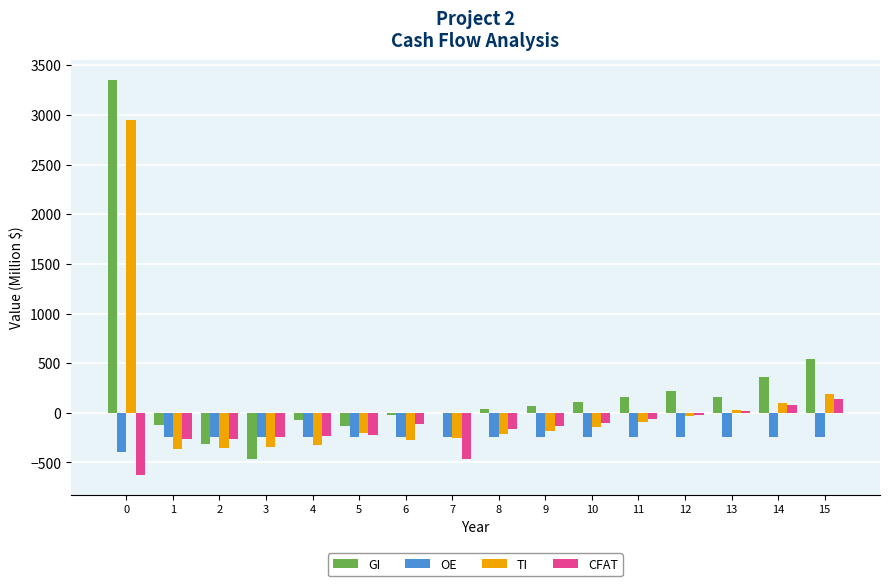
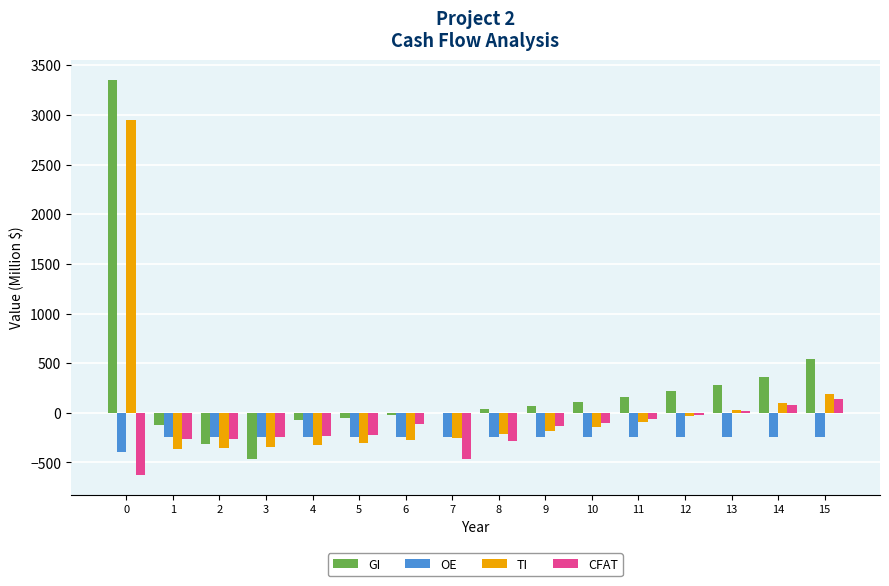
GI, 5: -100 -> 0
TI, 5: -200 -> -300
CFAT, 8: -200 -> -300
GI, 13: 200 -> 300
